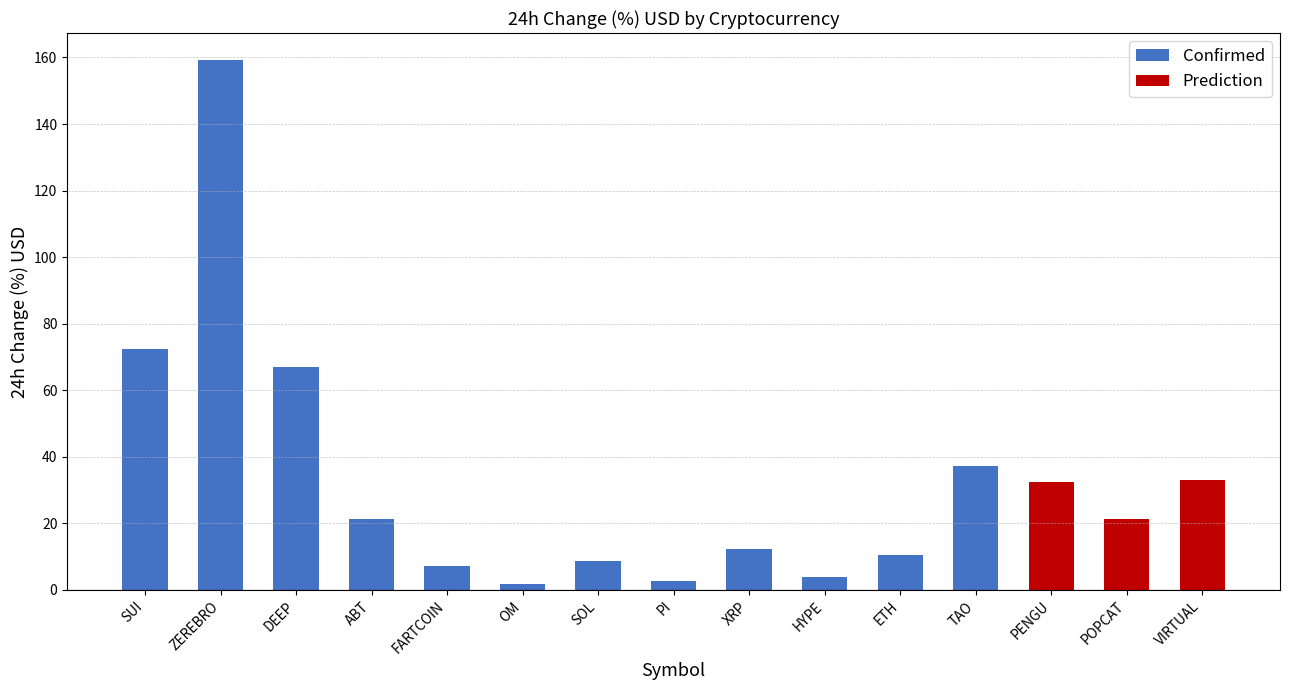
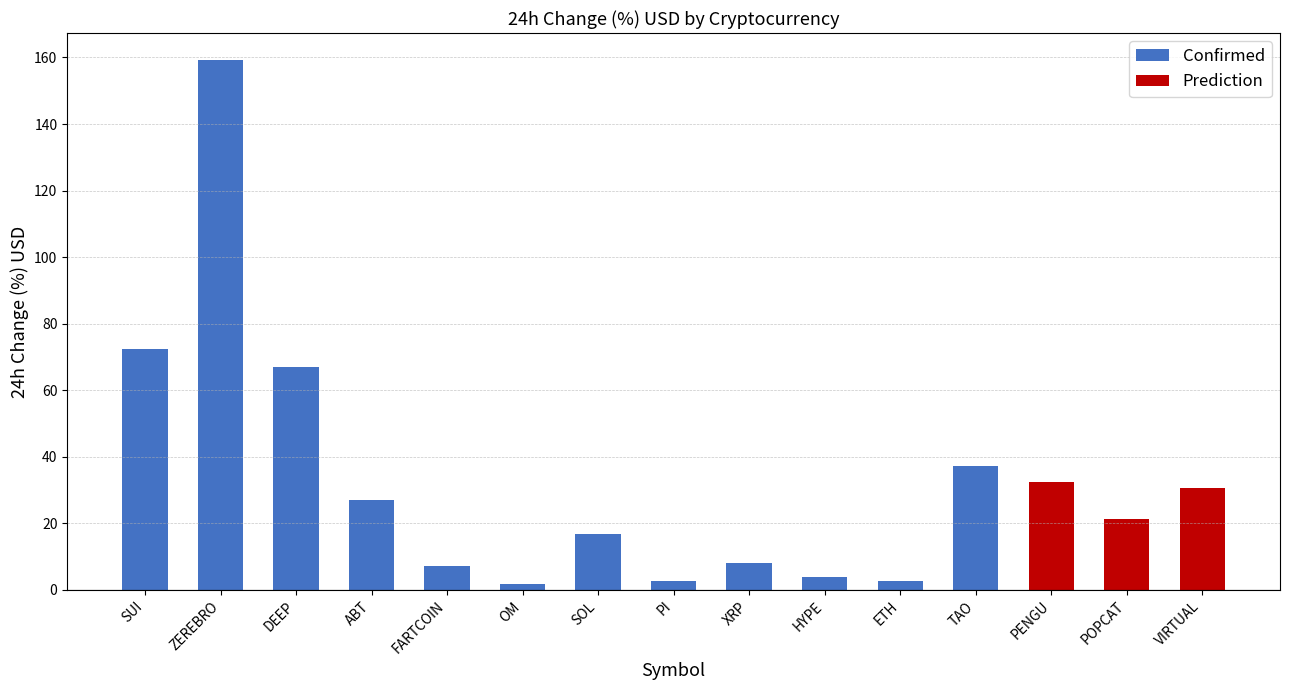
Confirmed, ABT: 21 -> 27
Confirmed, SOL: 9 -> 17
Confirmed, XRP: 12 -> 8
Confirmed, ETH: 10 -> 3
Prediction, VIRTUAL: 33 -> 31
